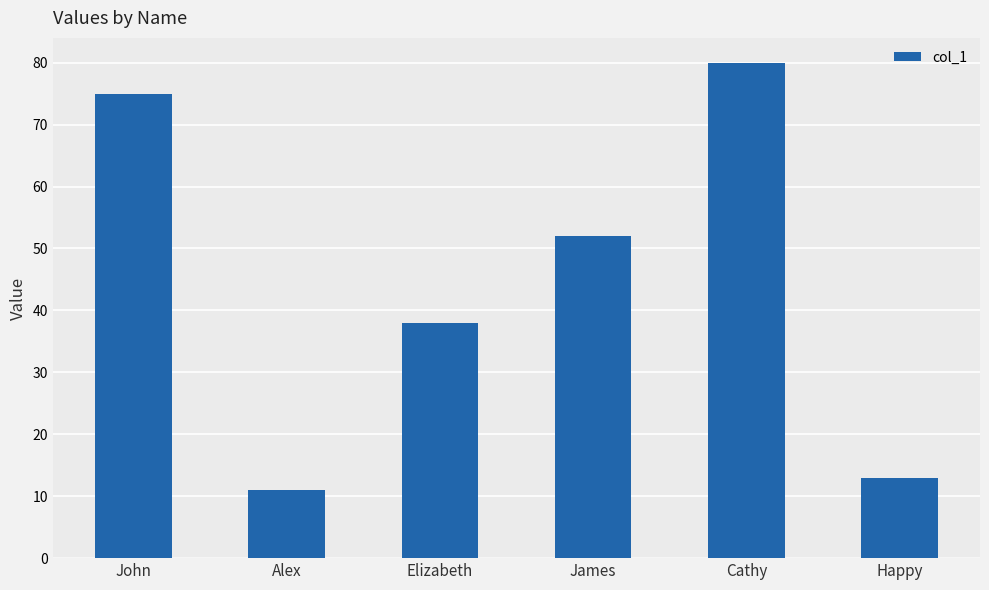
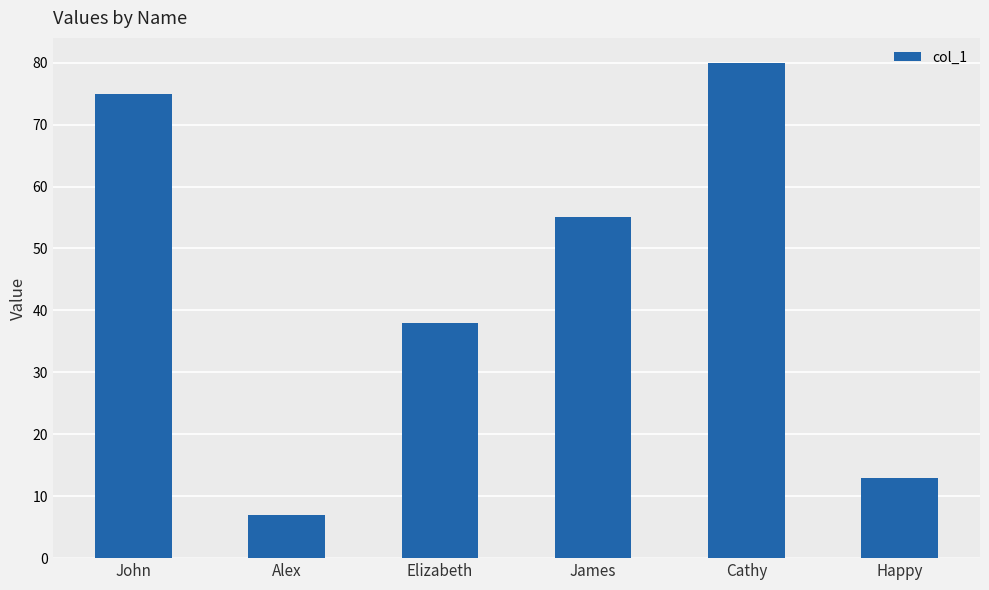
Alex: 11 -> 7
James: 52 -> 55
